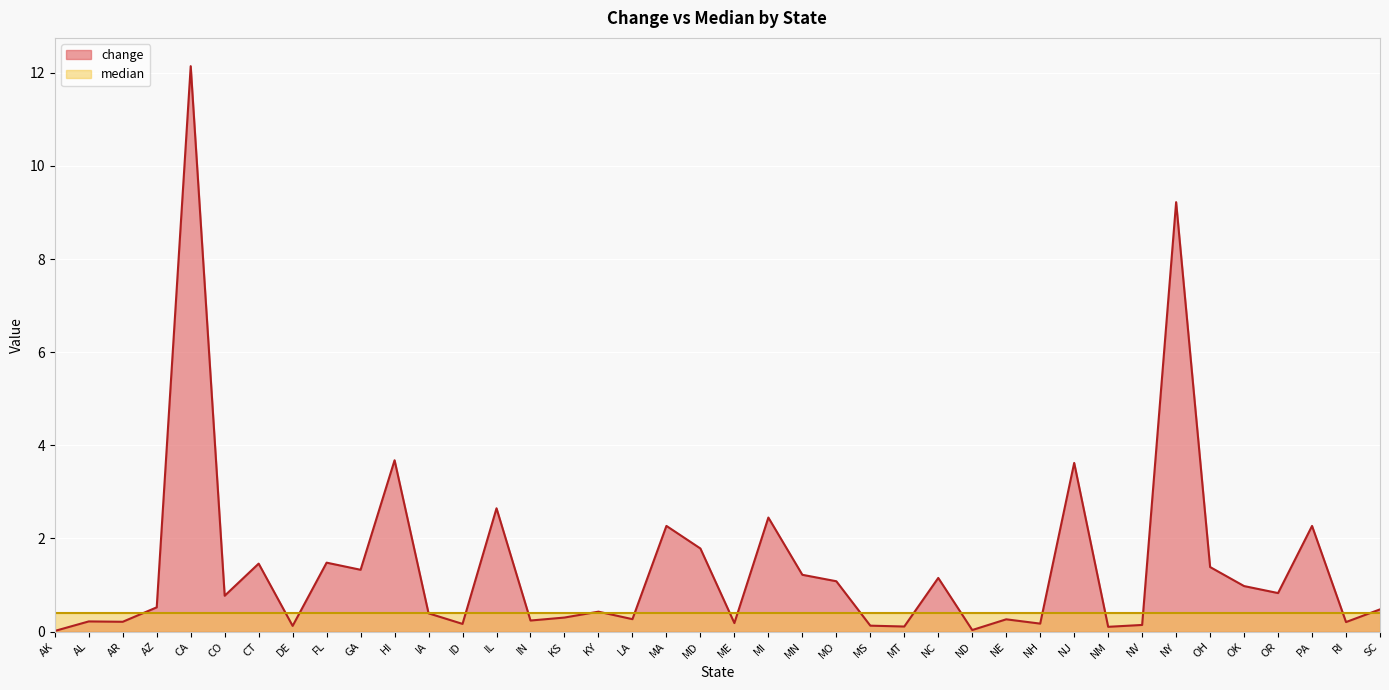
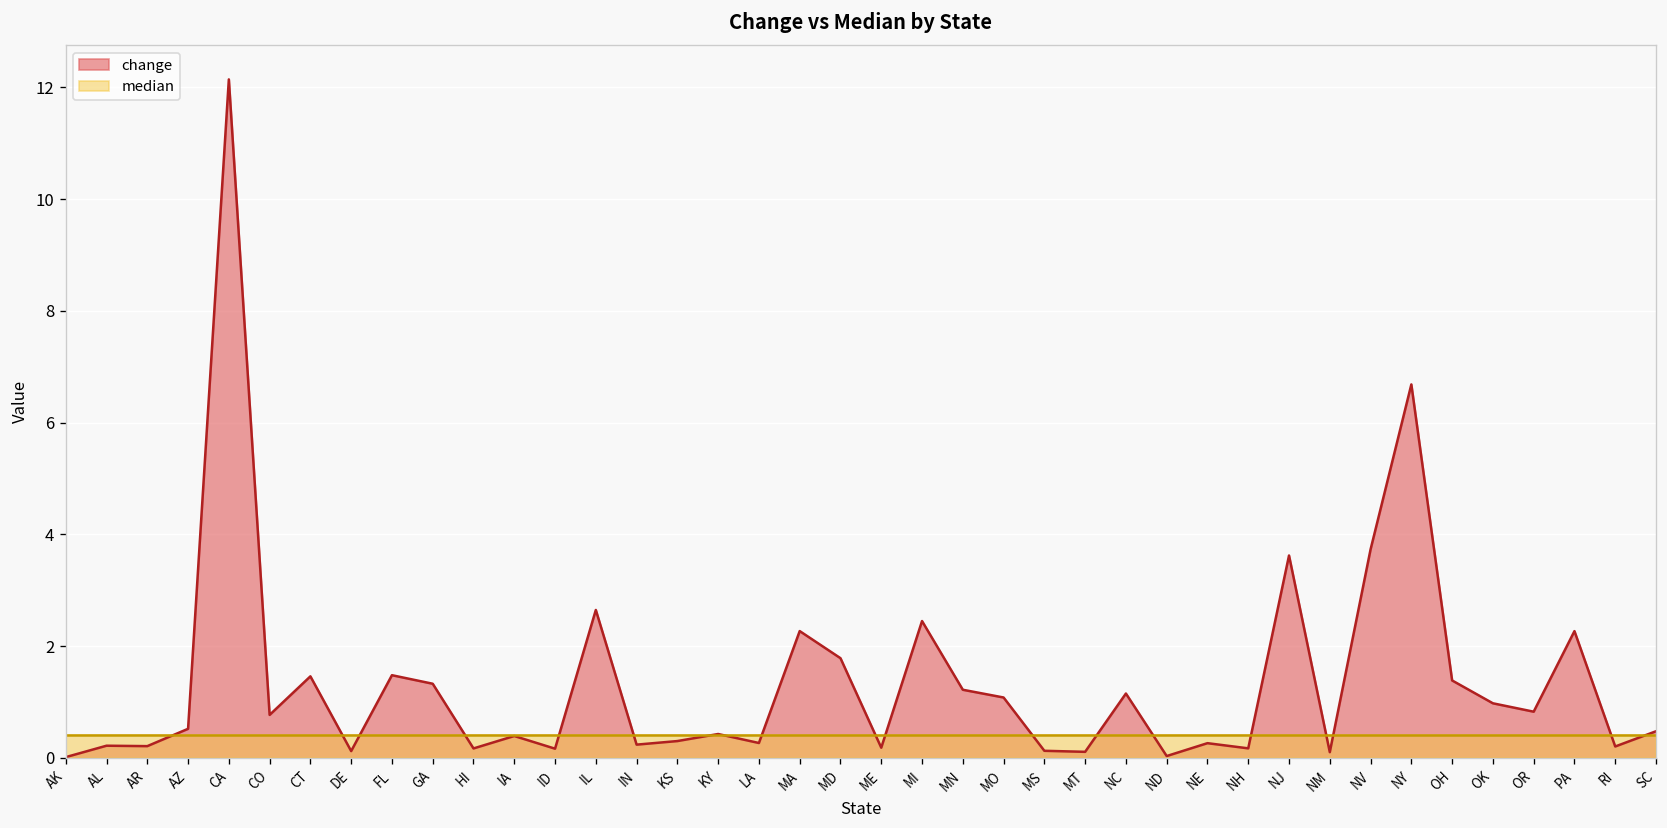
change, HI: 3.7 -> 0.2
change, NV: 0.1 -> 3.7
change, NY: 9.2 -> 6.7
